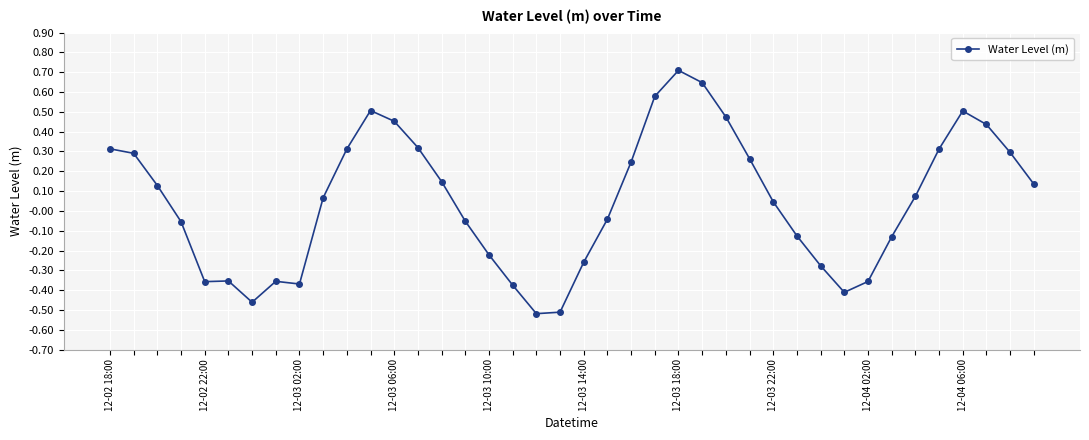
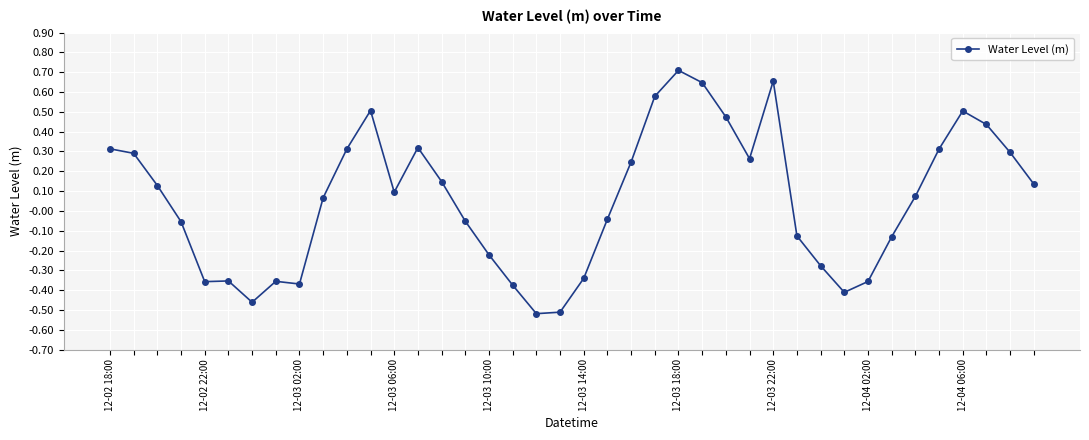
12-03 06:00: 0.45 -> 0.09
12-03 14:00: -0.26 -> -0.34
12-03 22:00: 0.05 -> 0.66
